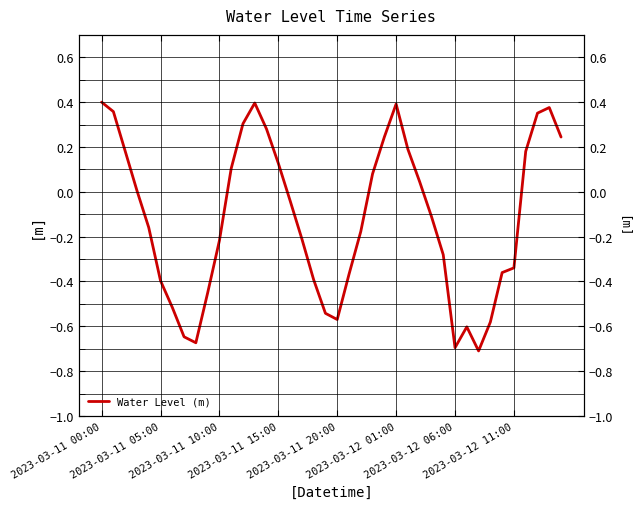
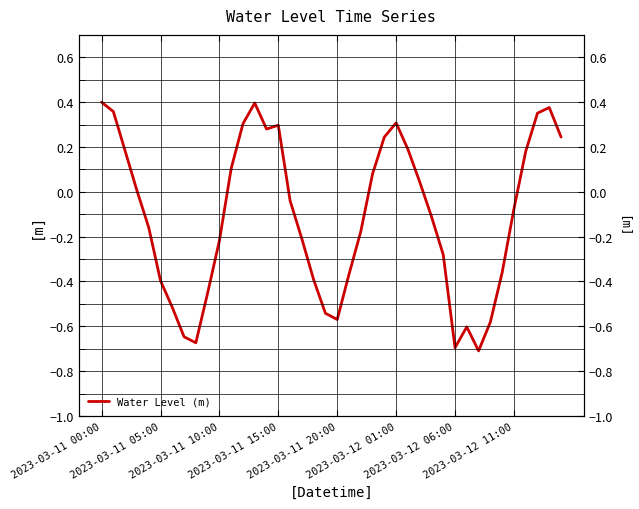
2023-03-11 15:00: 0.13 -> 0.30
2023-03-12 01:00: 0.39 -> 0.31
2023-03-12 11:00: -0.34 -> -0.08
